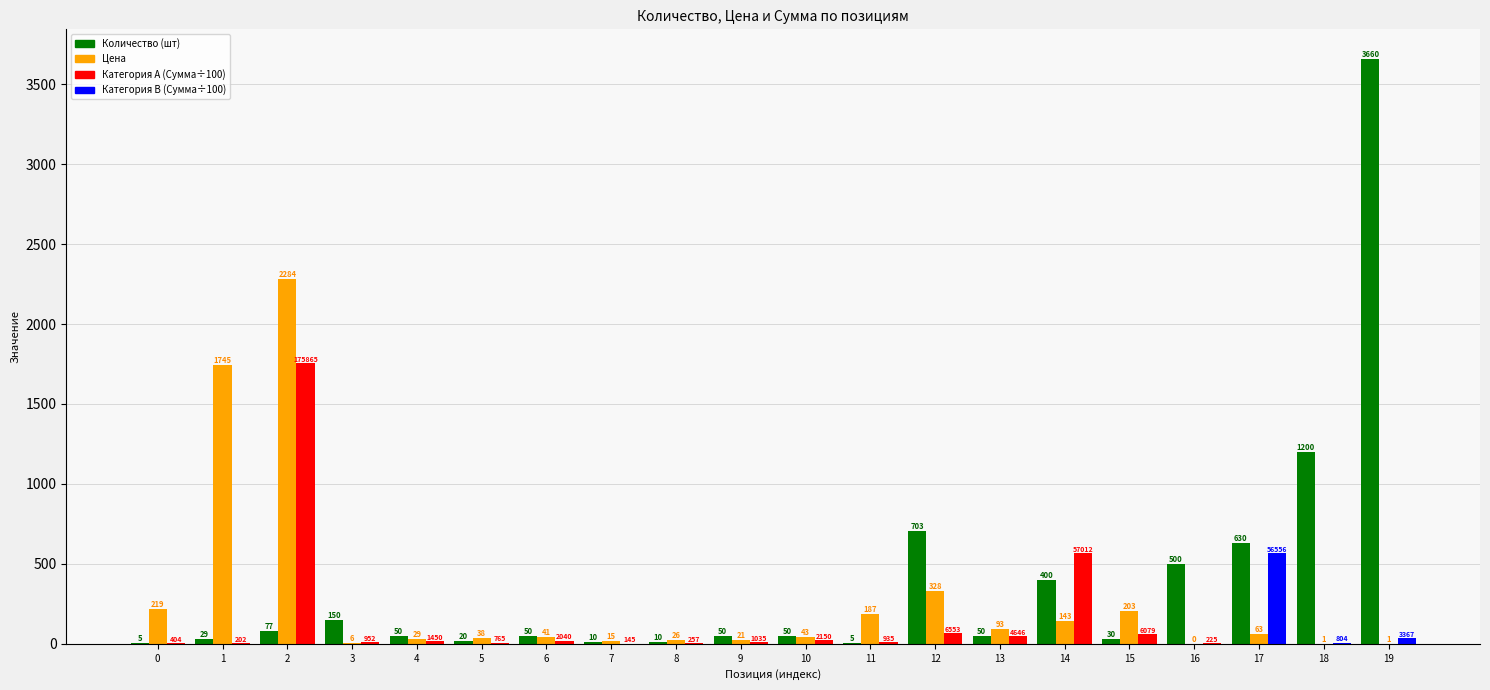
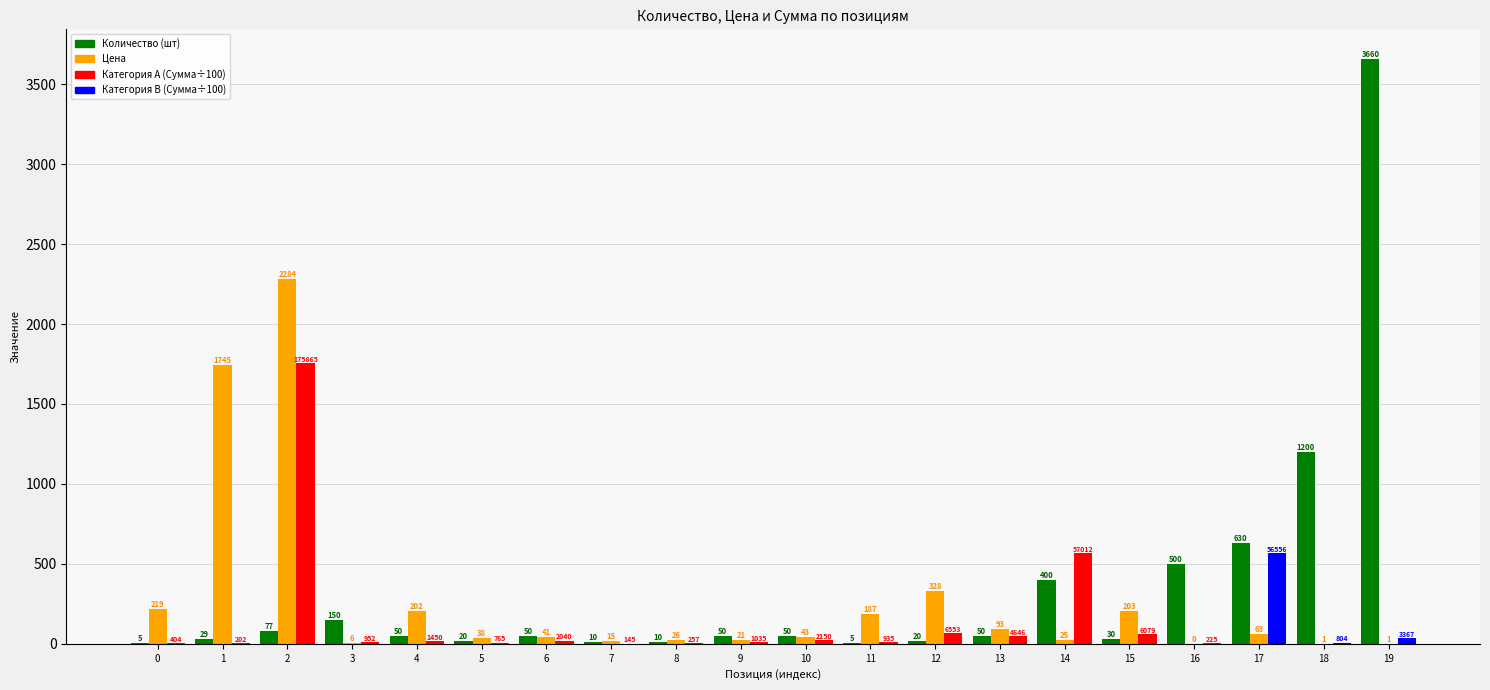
Цена, 4: 29 -> 202
Количество (шт), 12: 703 -> 20
Цена, 14: 143 -> 25
